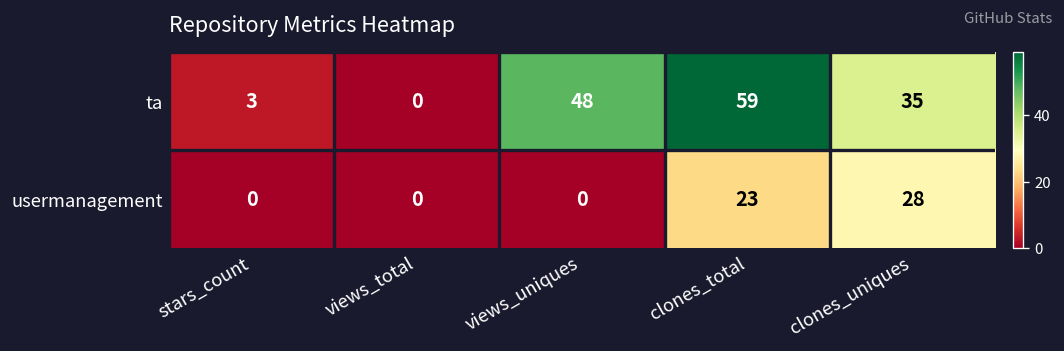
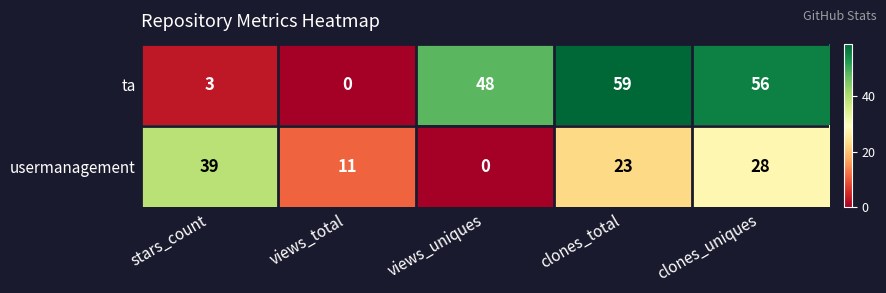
ta, clones_uniques: 35 -> 56
usermanagement, stars_count: 0 -> 39
usermanagement, views_total: 0 -> 11
